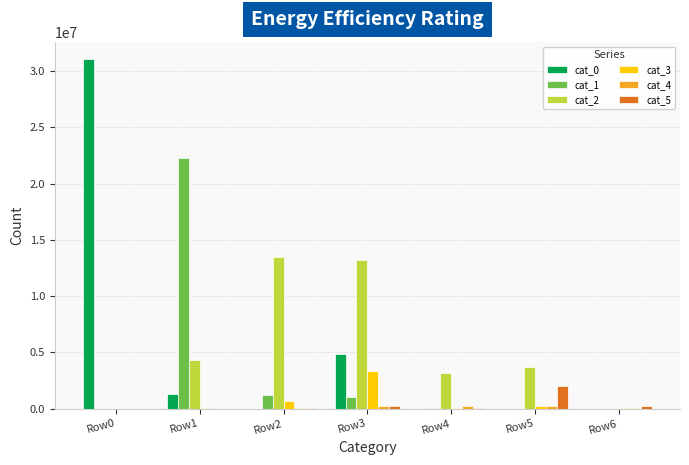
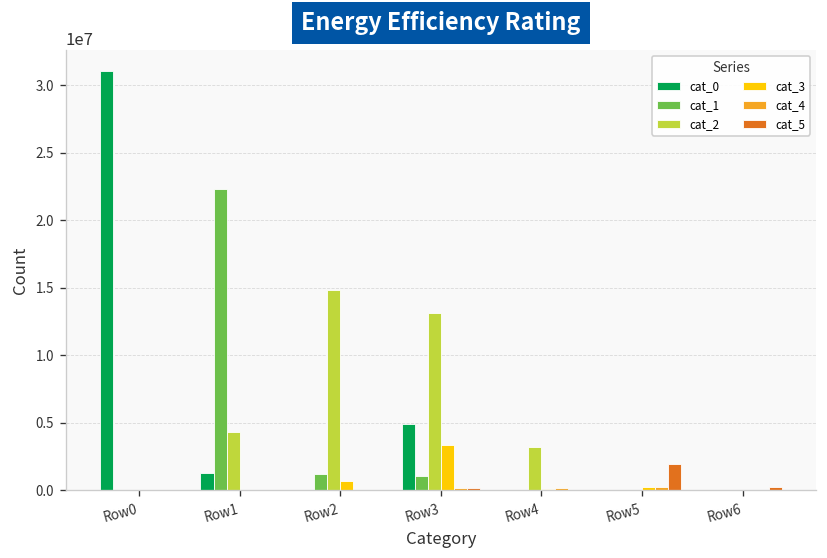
cat_2, Row2: 13500000 -> 14800000
cat_2, Row5: 3700000 -> 0
